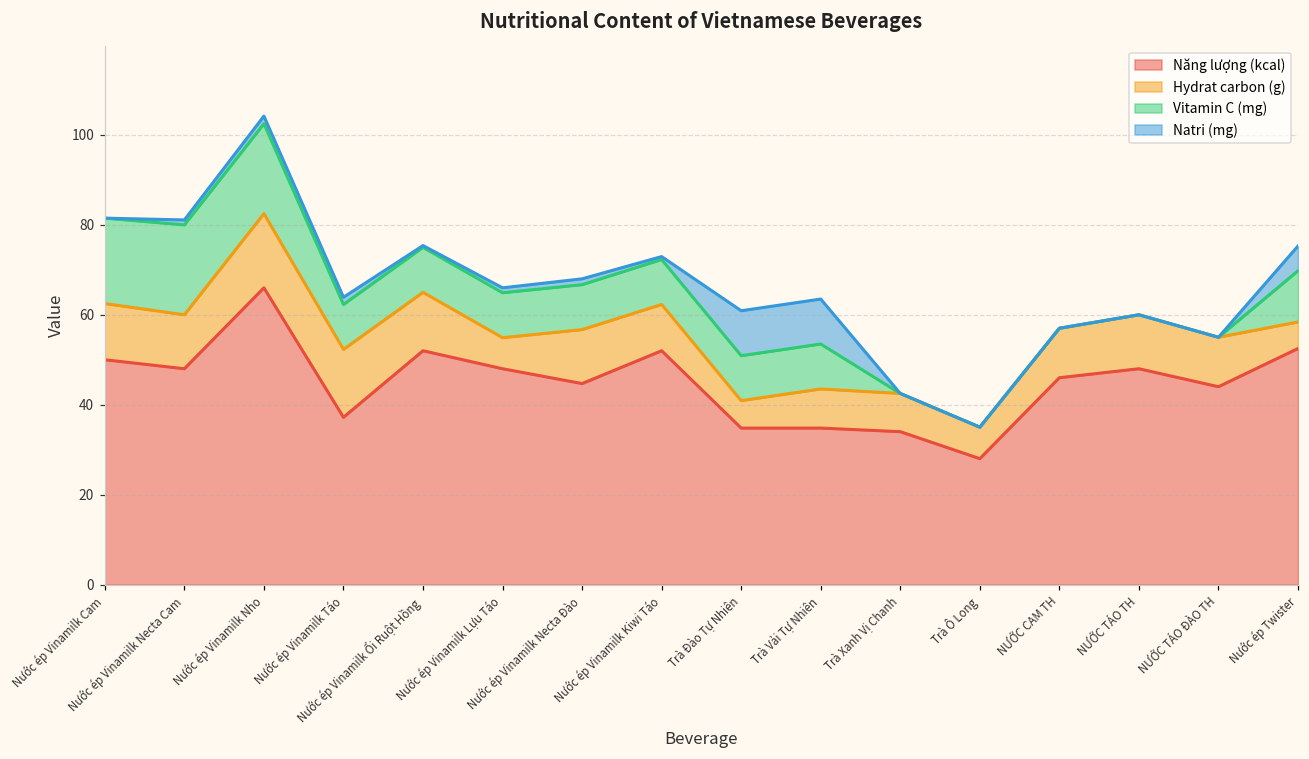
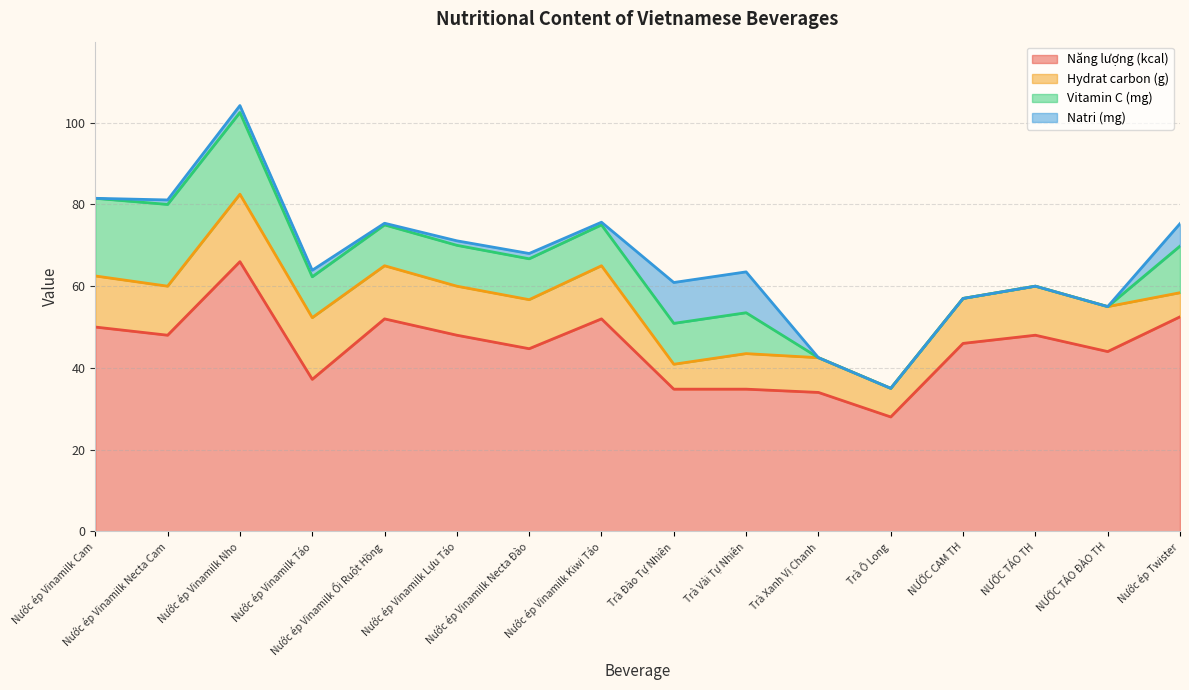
Hydrat carbon (g), Nước ép Vinamilk Lựu Táo: 7 -> 12
Hydrat carbon (g), Nước ép Vinamilk Kiwi Táo: 10 -> 13
